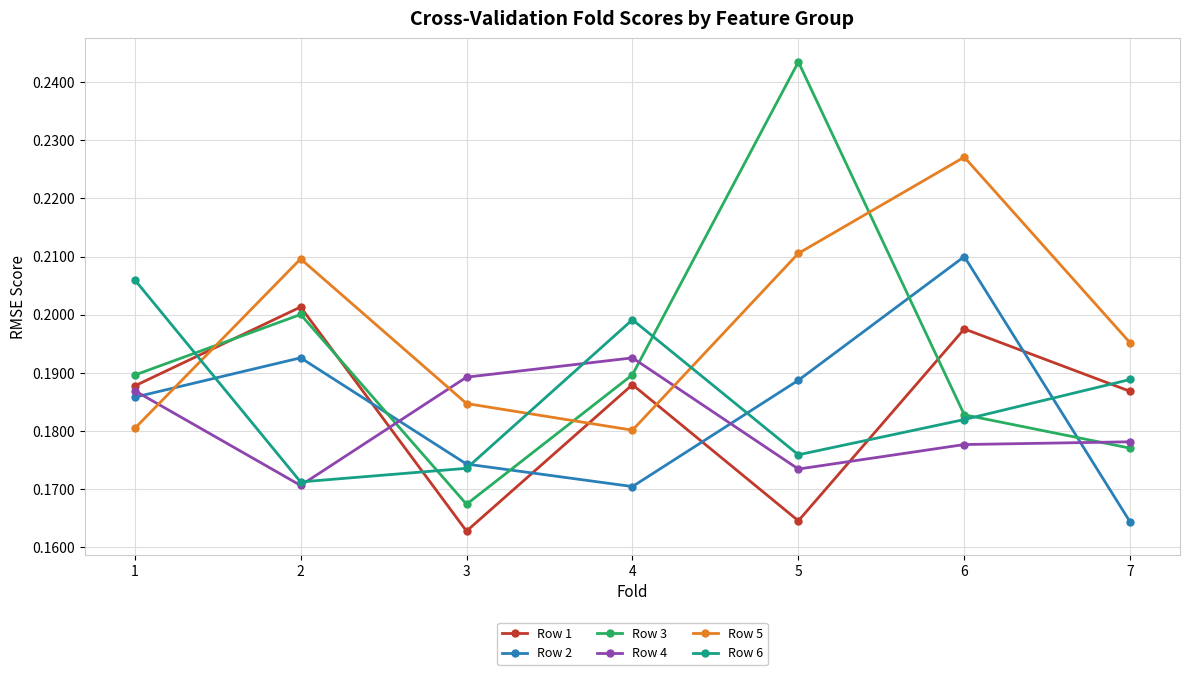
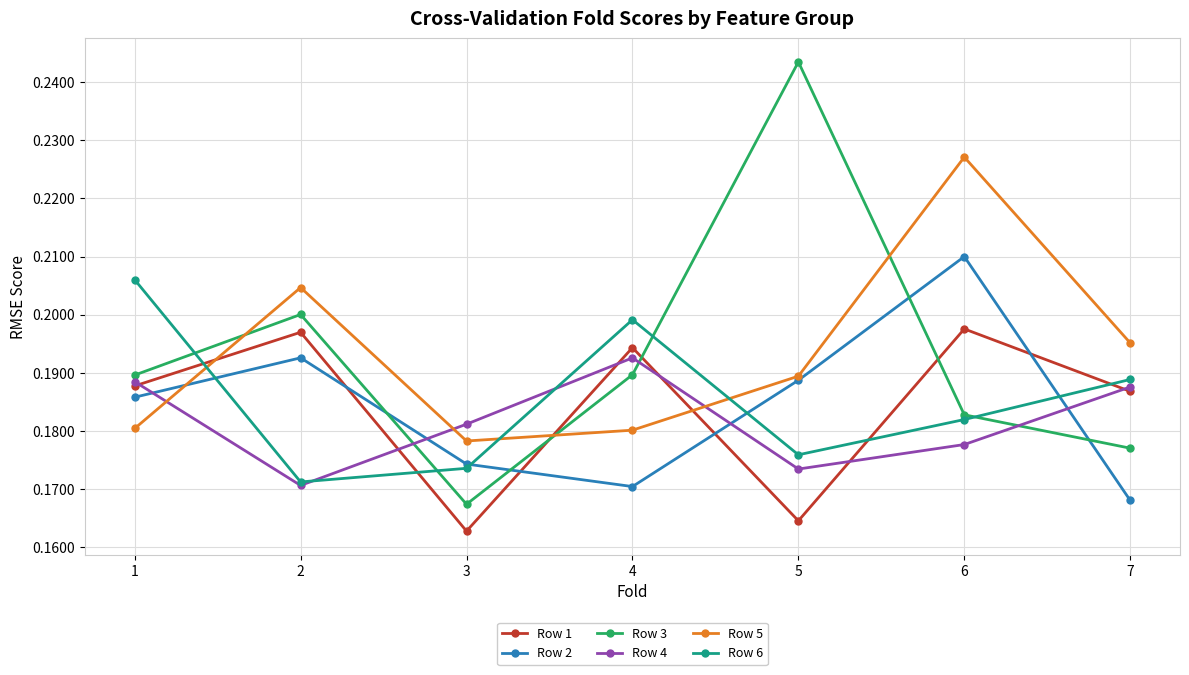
Row 4, 1: 0.187 -> 0.188
Row 1, 2: 0.201 -> 0.197
Row 5, 2: 0.210 -> 0.205
Row 4, 3: 0.189 -> 0.181
Row 5, 3: 0.185 -> 0.178
Row 1, 4: 0.188 -> 0.194
Row 5, 5: 0.211 -> 0.189
Row 2, 7: 0.164 -> 0.168
Row 4, 7: 0.178 -> 0.188
